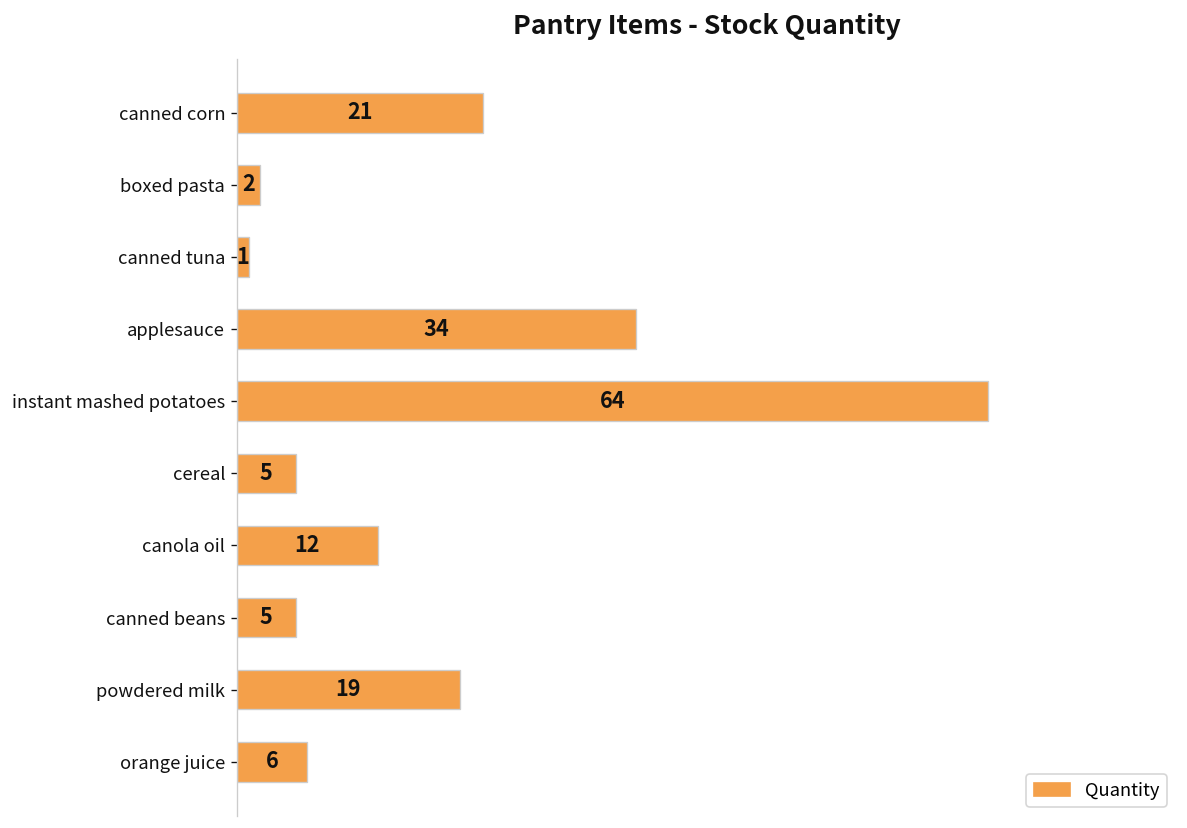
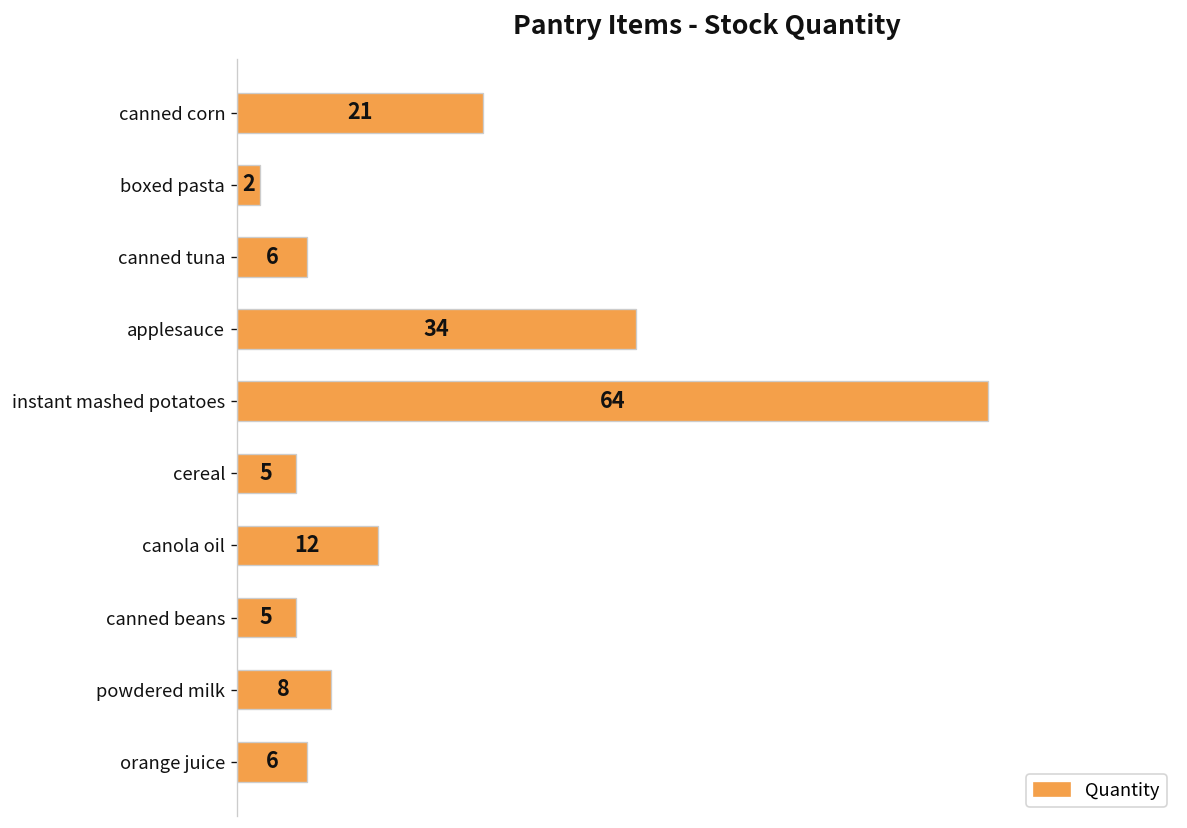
canned tuna: 1 -> 6
powdered milk: 19 -> 8
